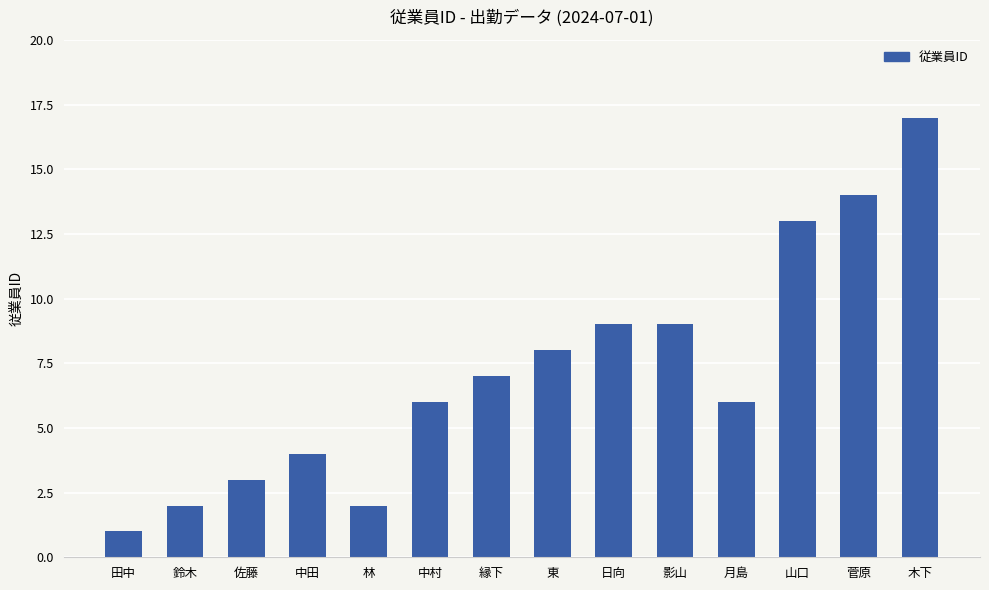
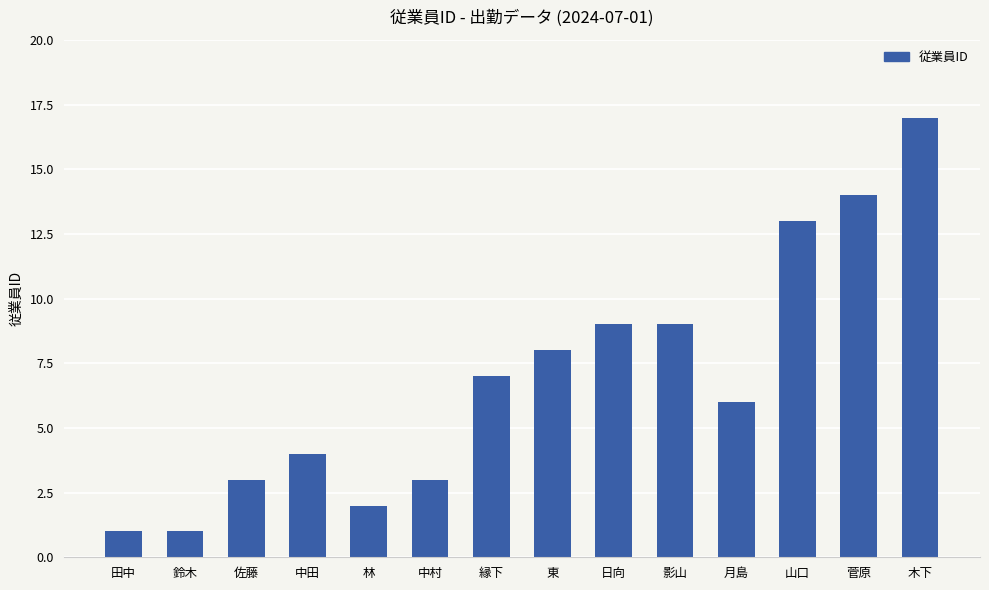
鈴木: 2 -> 1
中村: 6 -> 3
